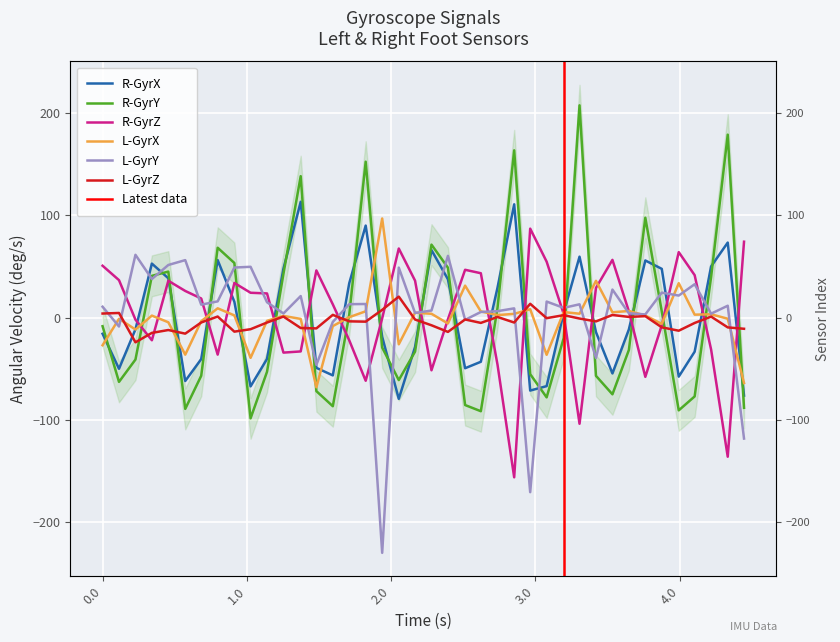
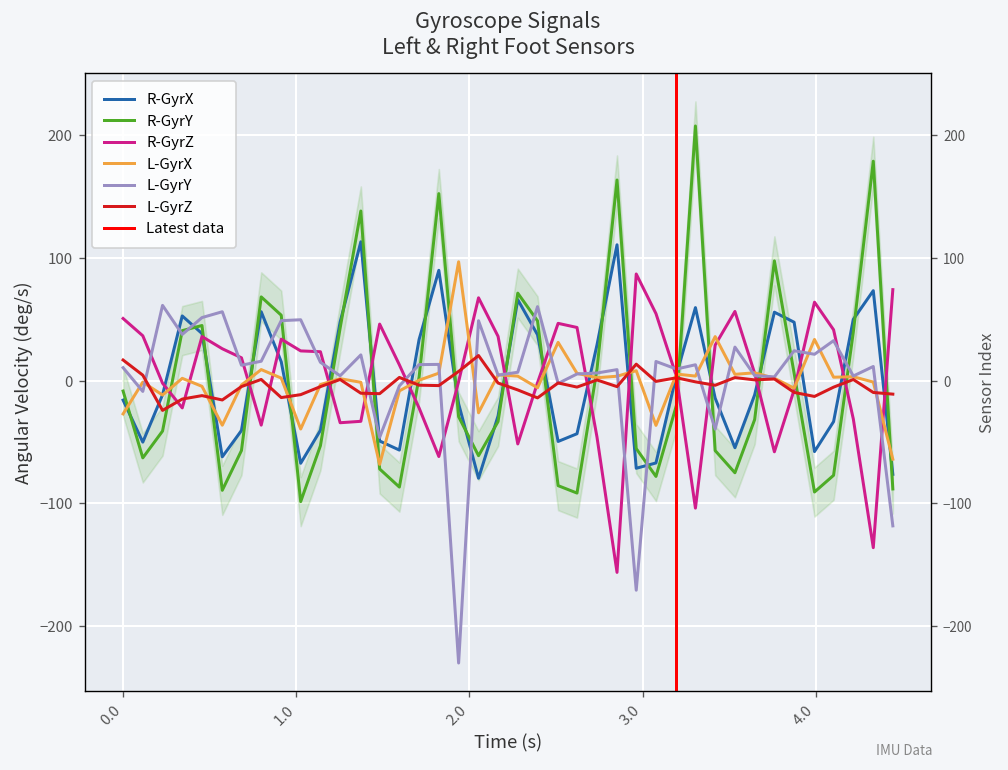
L-GyrZ, 0.0: 4 -> 17
